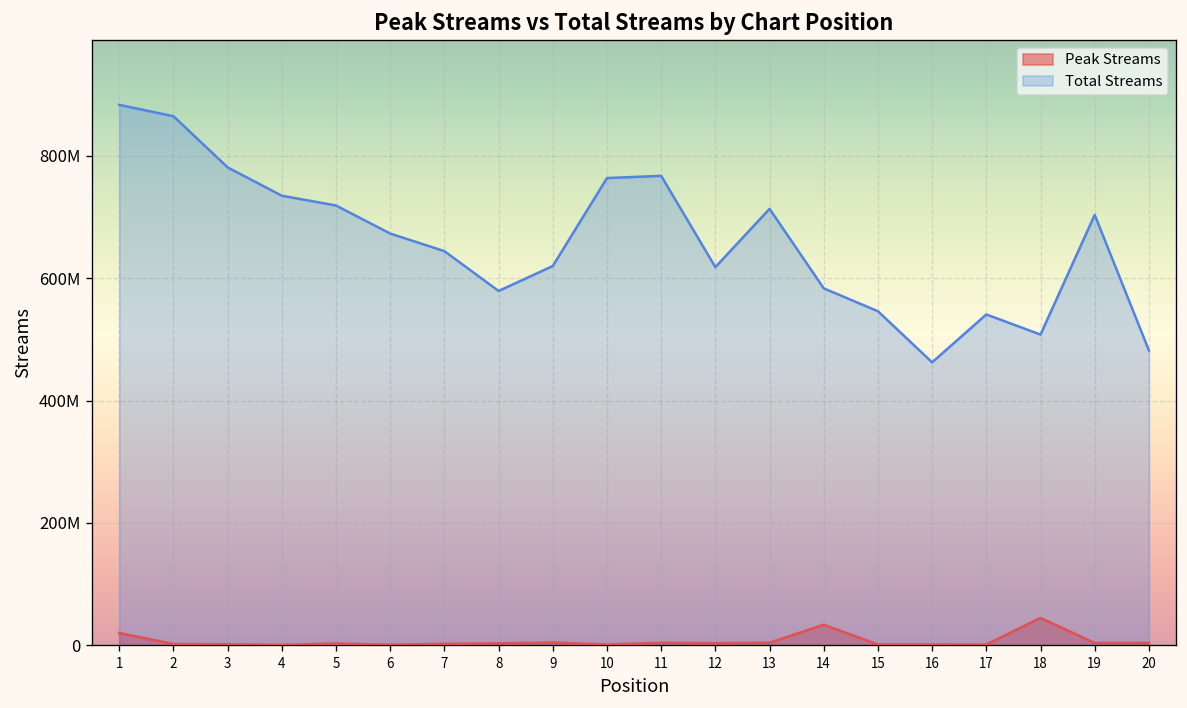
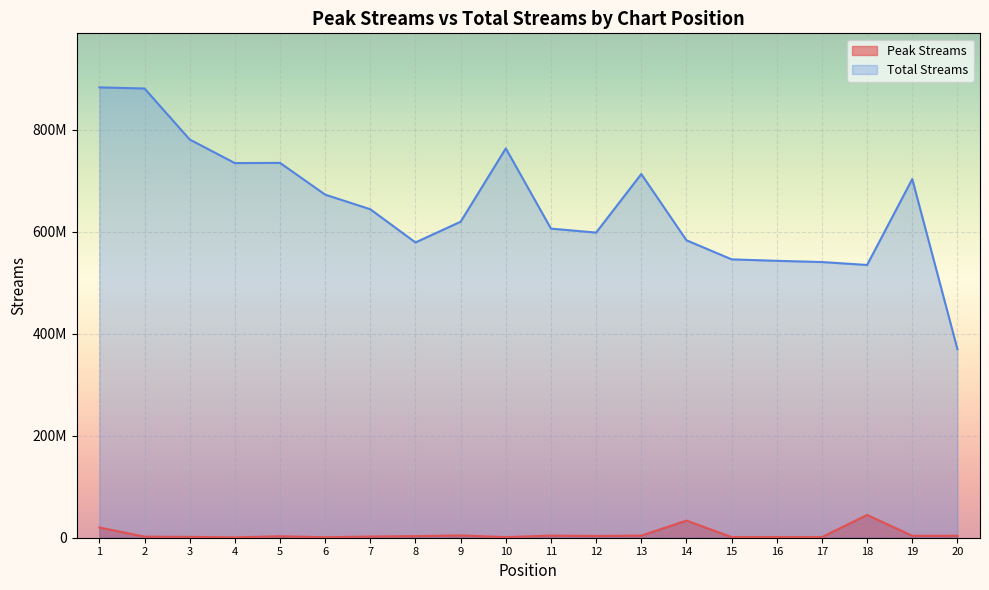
Total Streams, 2: 860000000 -> 880000000
Total Streams, 5: 720000000 -> 740000000
Total Streams, 11: 770000000 -> 610000000
Total Streams, 12: 620000000 -> 600000000
Total Streams, 16: 460000000 -> 540000000
Total Streams, 18: 510000000 -> 530000000
Total Streams, 20: 480000000 -> 370000000
